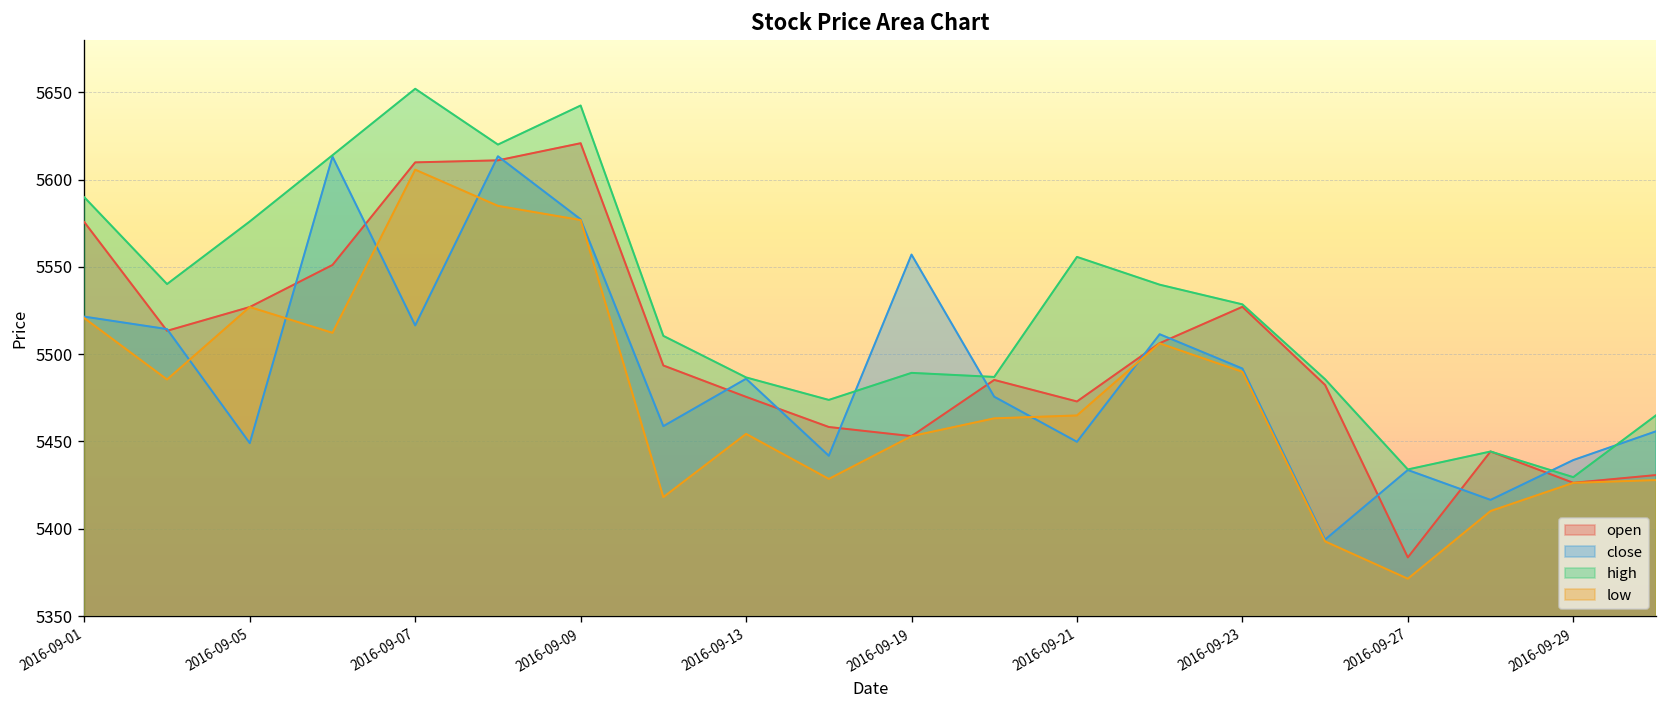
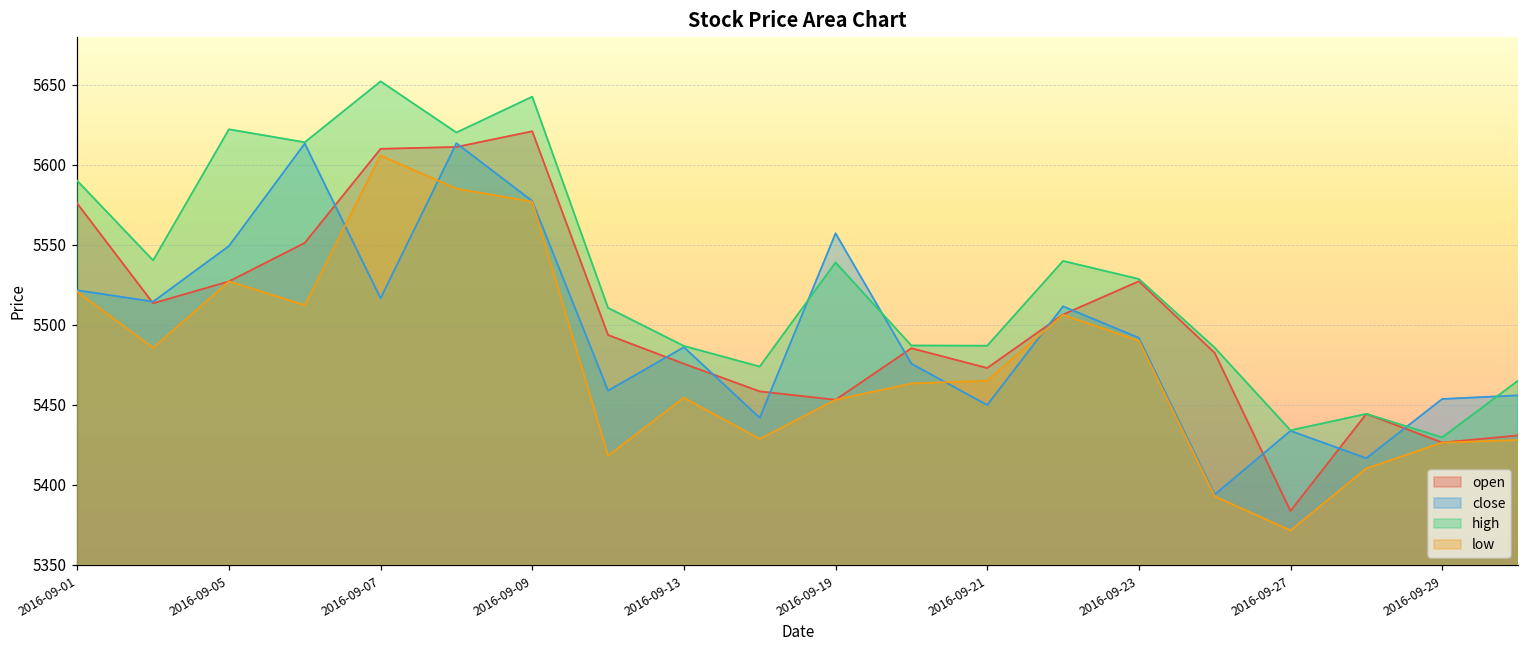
close, 2016-09-05: 5449 -> 5549
high, 2016-09-05: 5576 -> 5622
high, 2016-09-19: 5489 -> 5539
high, 2016-09-21: 5556 -> 5487
close, 2016-09-29: 5439 -> 5454
